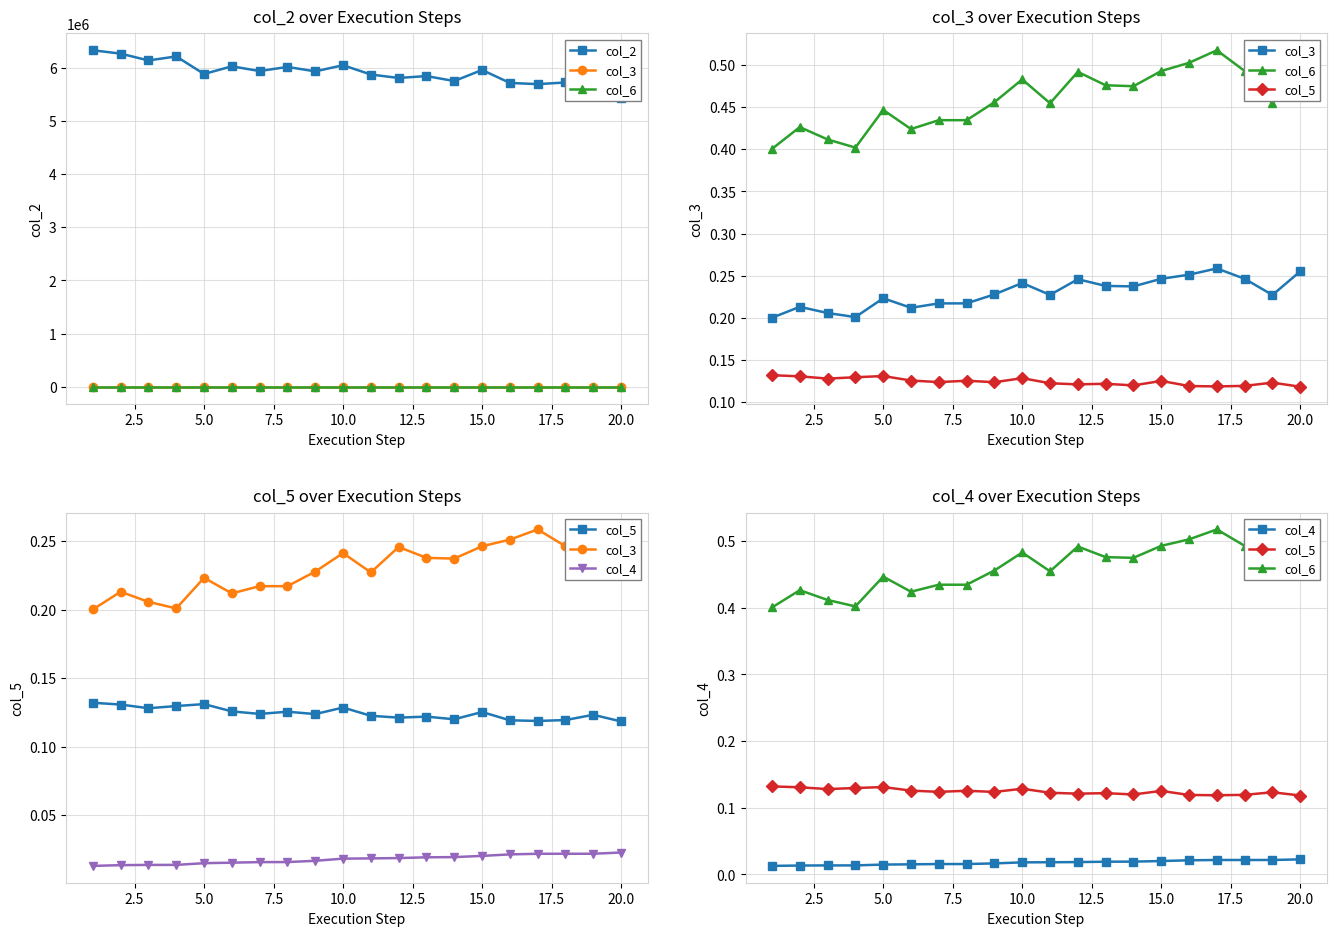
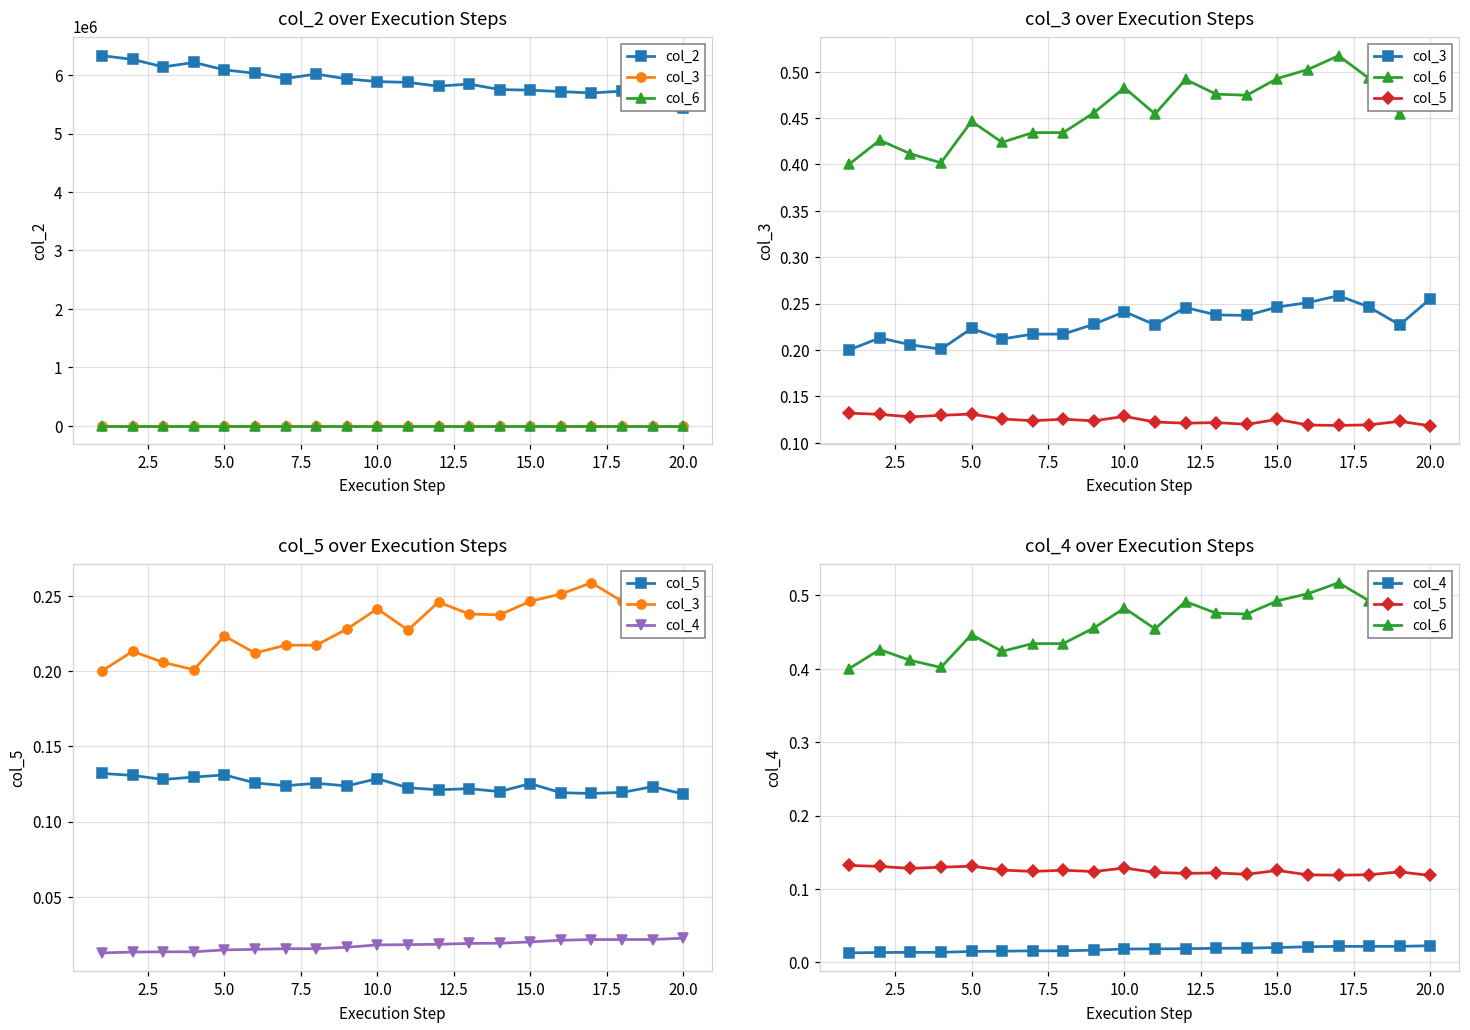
col_2 over Execution Steps, col_2, 5.0: 5900000 -> 6100000
col_2 over Execution Steps, col_2, 10.0: 6000000 -> 5900000
col_2 over Execution Steps, col_2, 15.0: 6000000 -> 5700000
